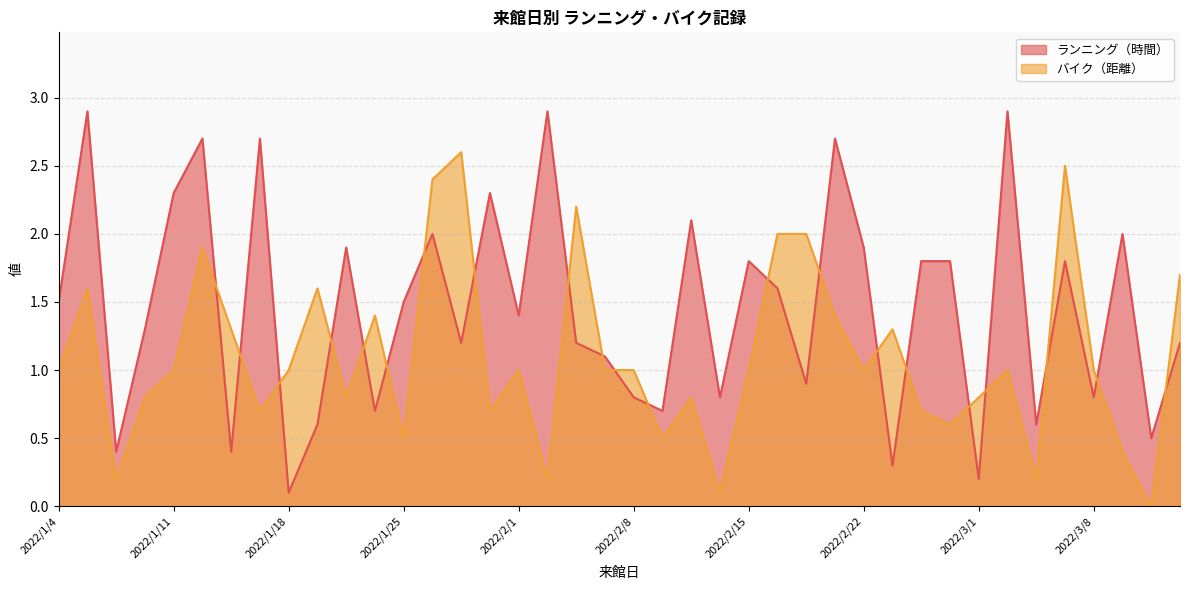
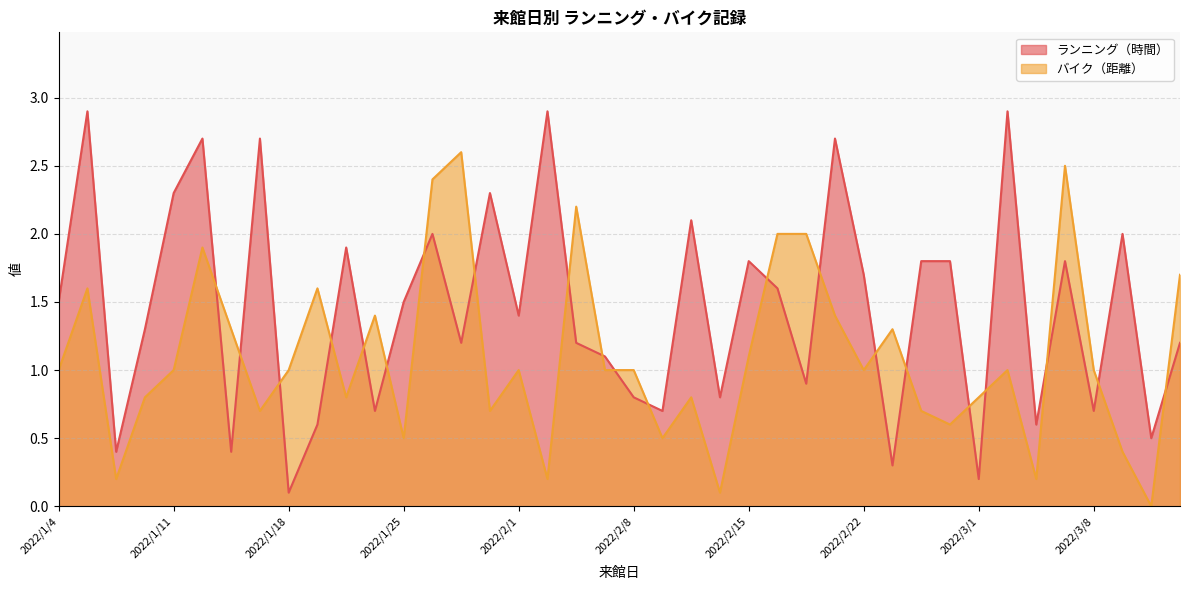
バイク（距離）, 2022/2/15: 1.0 -> 1.1
ランニング（時間）, 2022/2/22: 1.9 -> 1.7
ランニング（時間）, 2022/3/8: 0.8 -> 0.7
